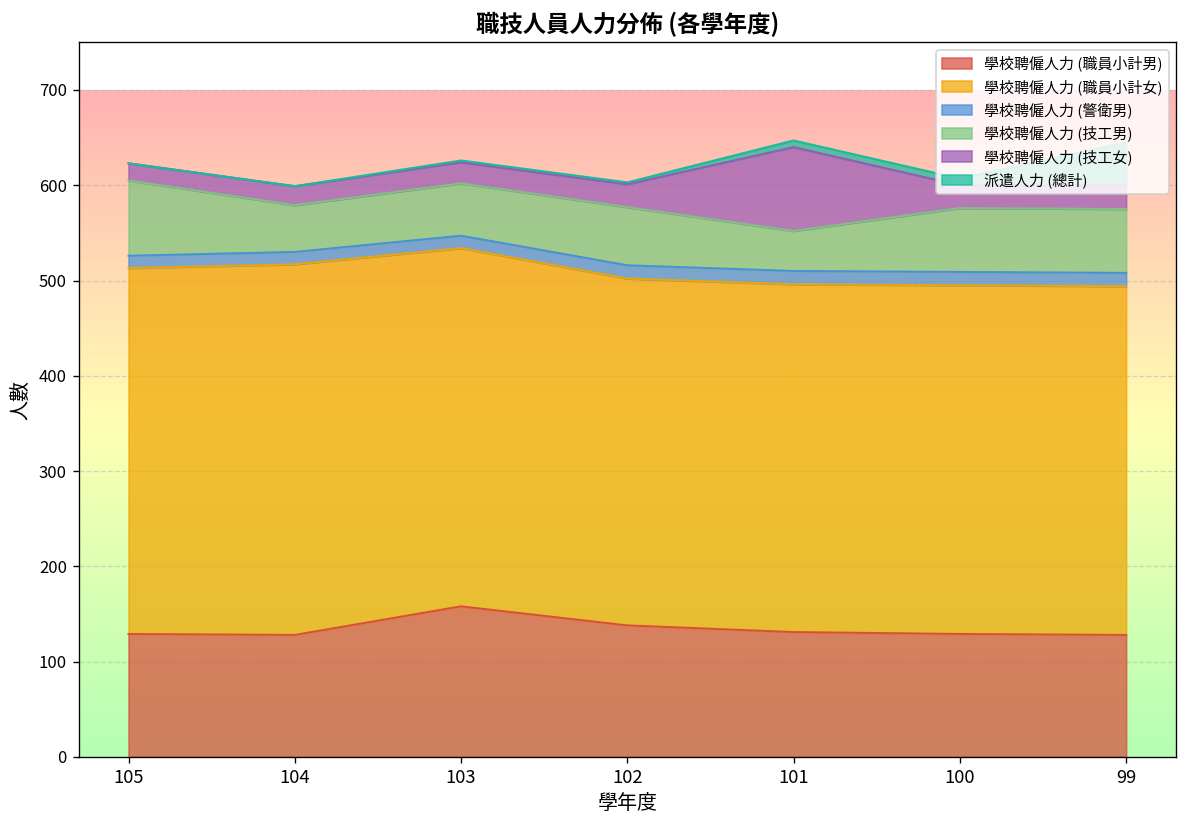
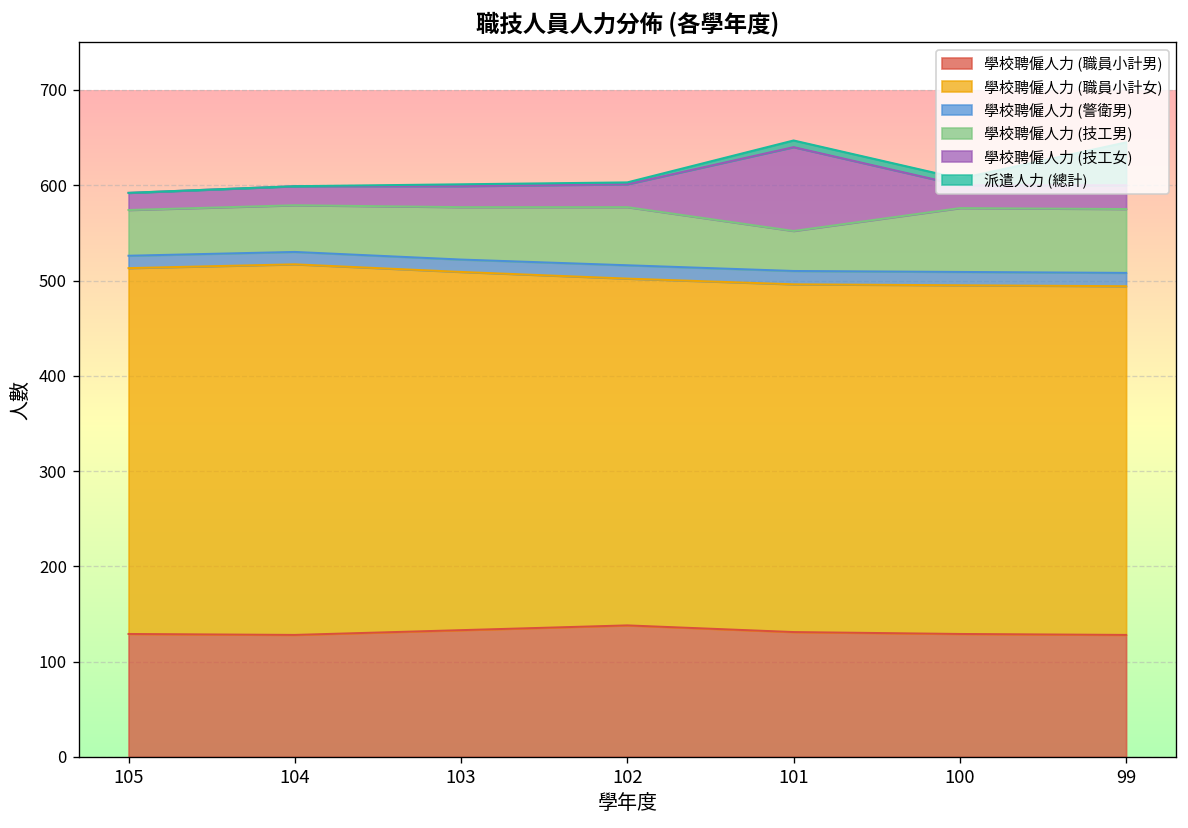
學校聘僱人力 (技工男), 105: 80 -> 50
學校聘僱人力 (職員小計男), 103: 160 -> 130
